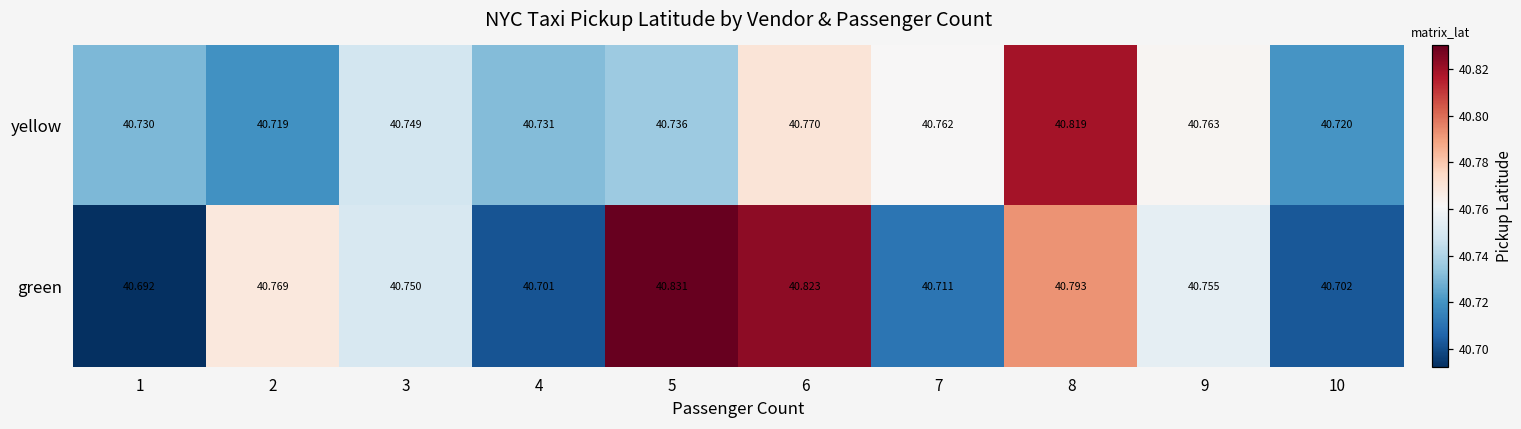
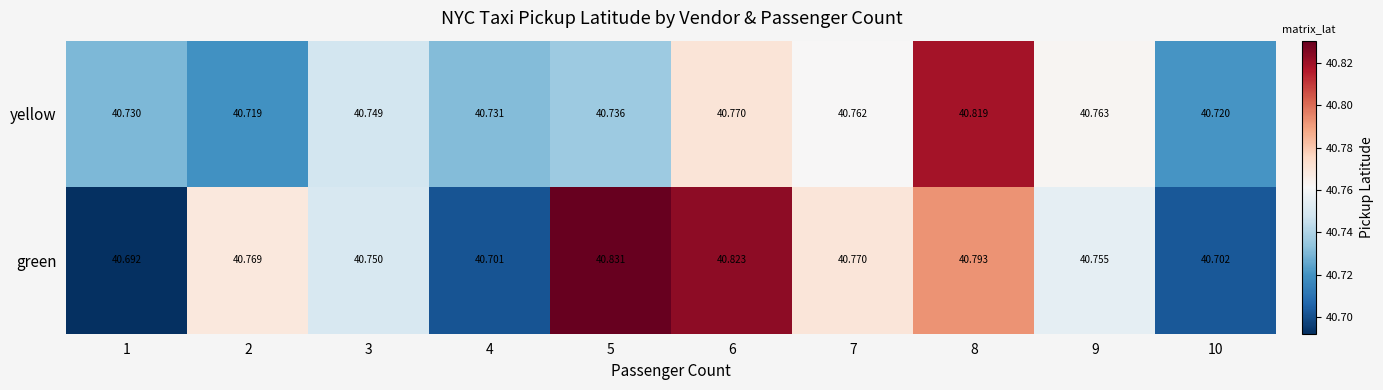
green, 7: 40.711 -> 40.770
